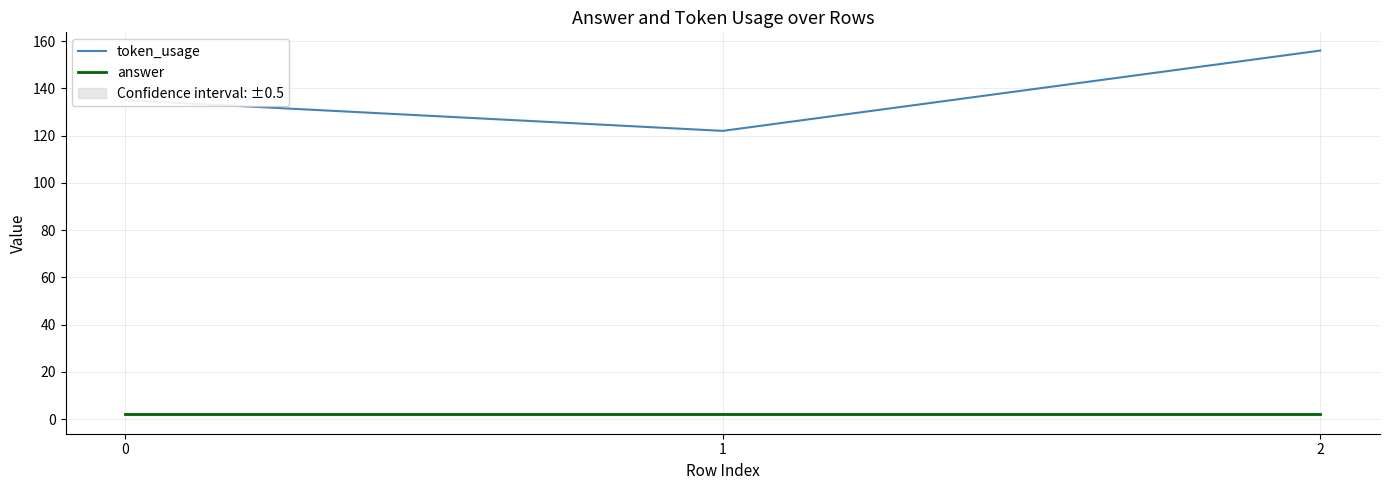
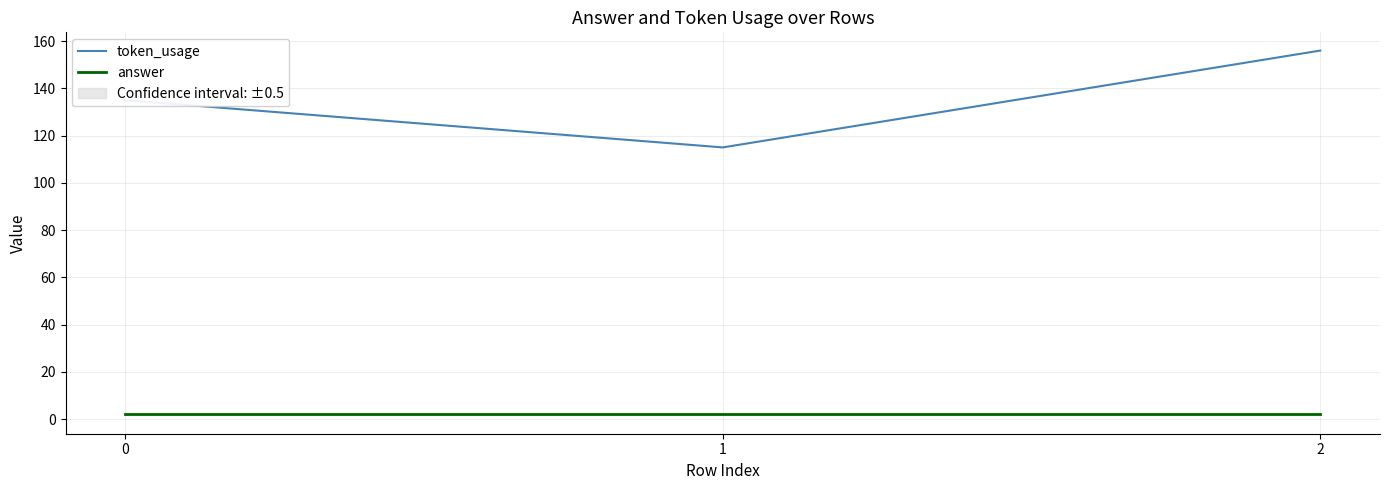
token_usage, 1: 122 -> 115
